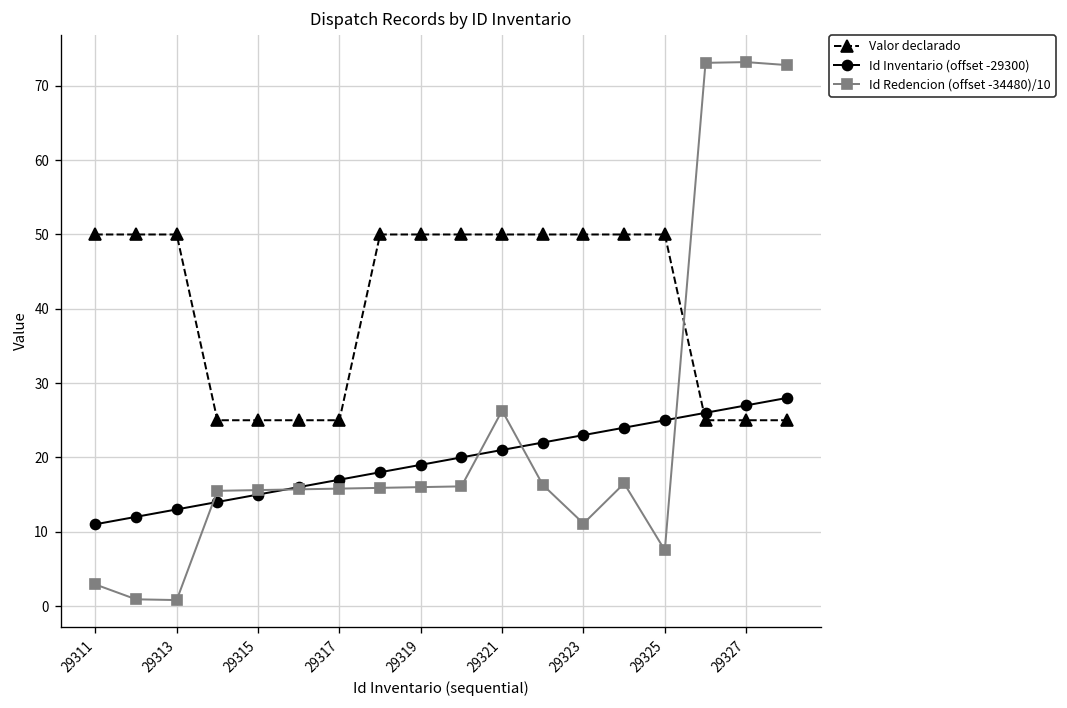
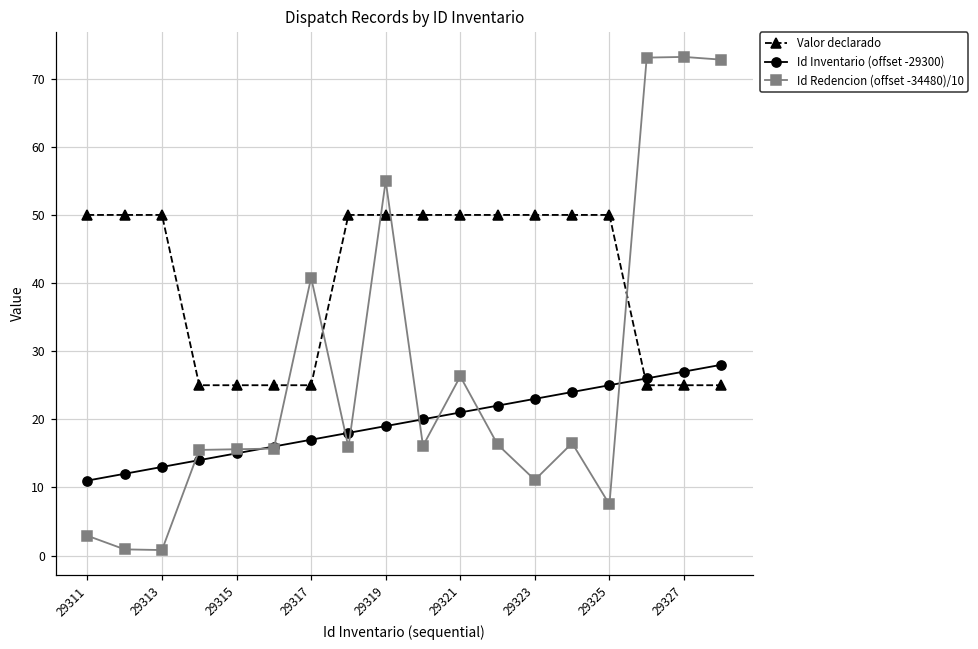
Id Redencion (offset -34480)/10, 29317: 16 -> 41
Id Redencion (offset -34480)/10, 29319: 16 -> 55
